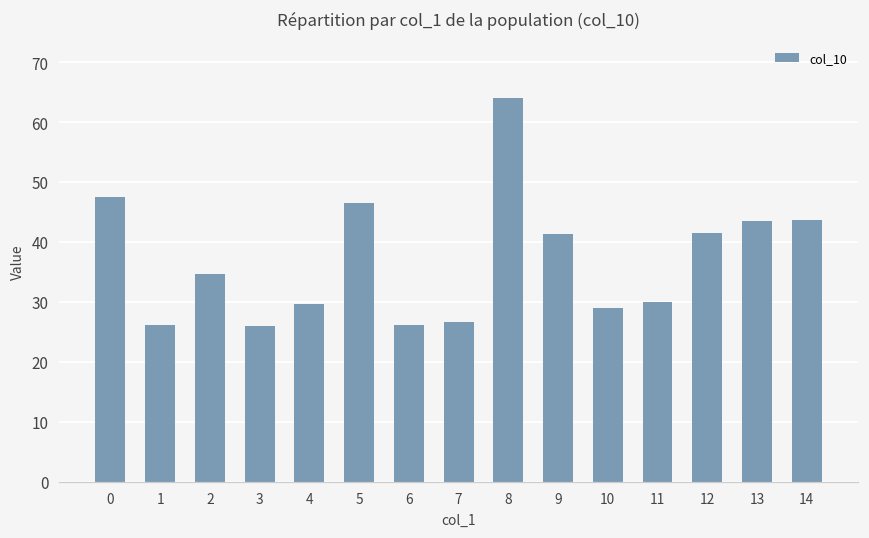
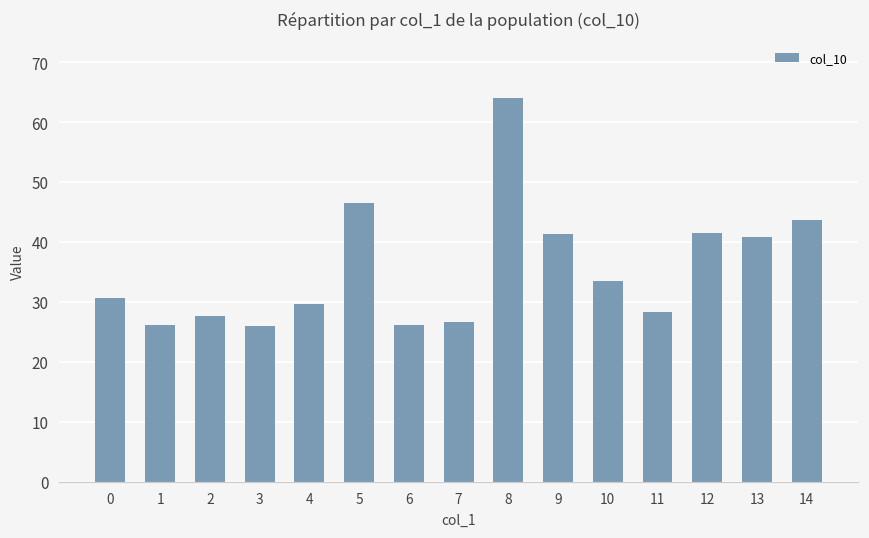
0: 47 -> 31
2: 35 -> 28
10: 29 -> 34
11: 30 -> 28
13: 44 -> 41
